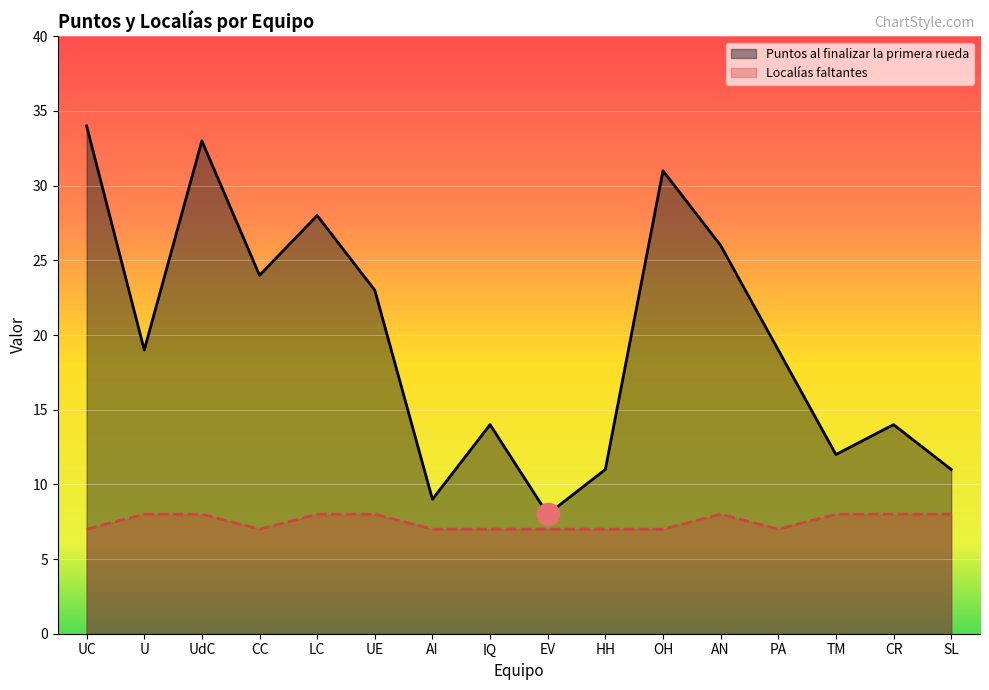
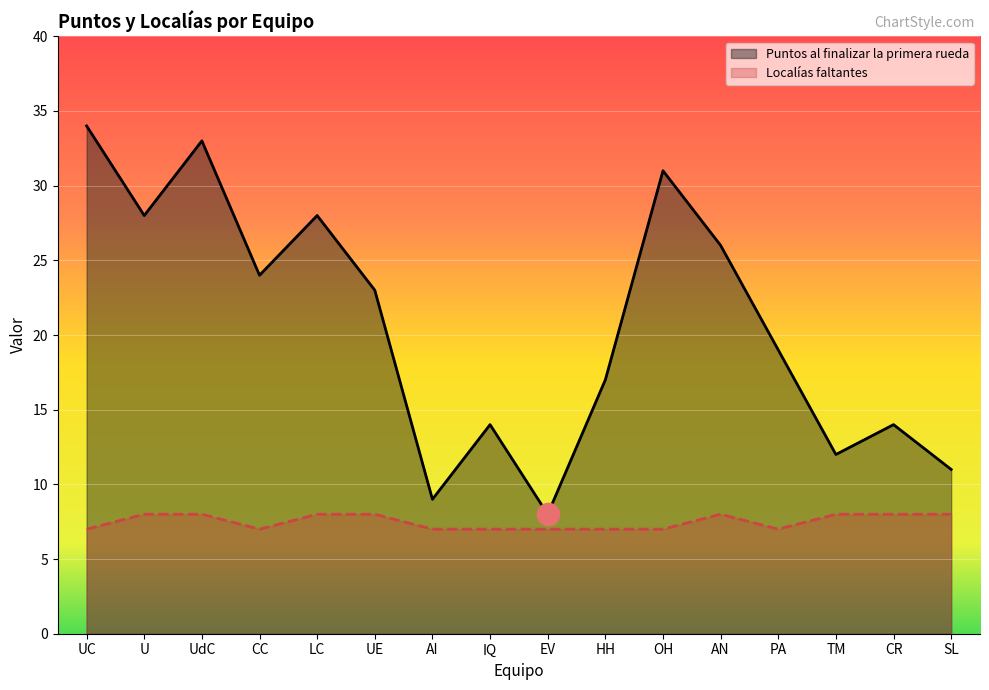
Puntos al finalizar la primera rueda, U: 19 -> 28
Puntos al finalizar la primera rueda, HH: 11 -> 17
